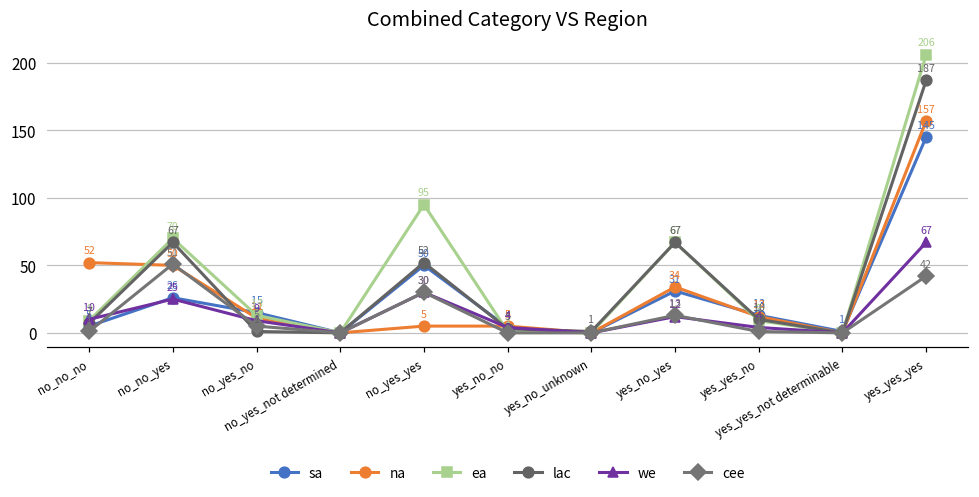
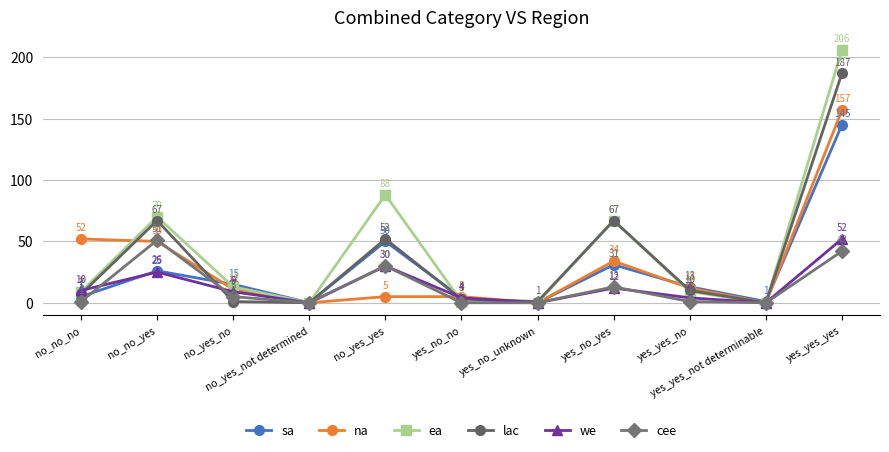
ea, no_yes_yes: 95 -> 88
we, yes_yes_yes: 67 -> 52
